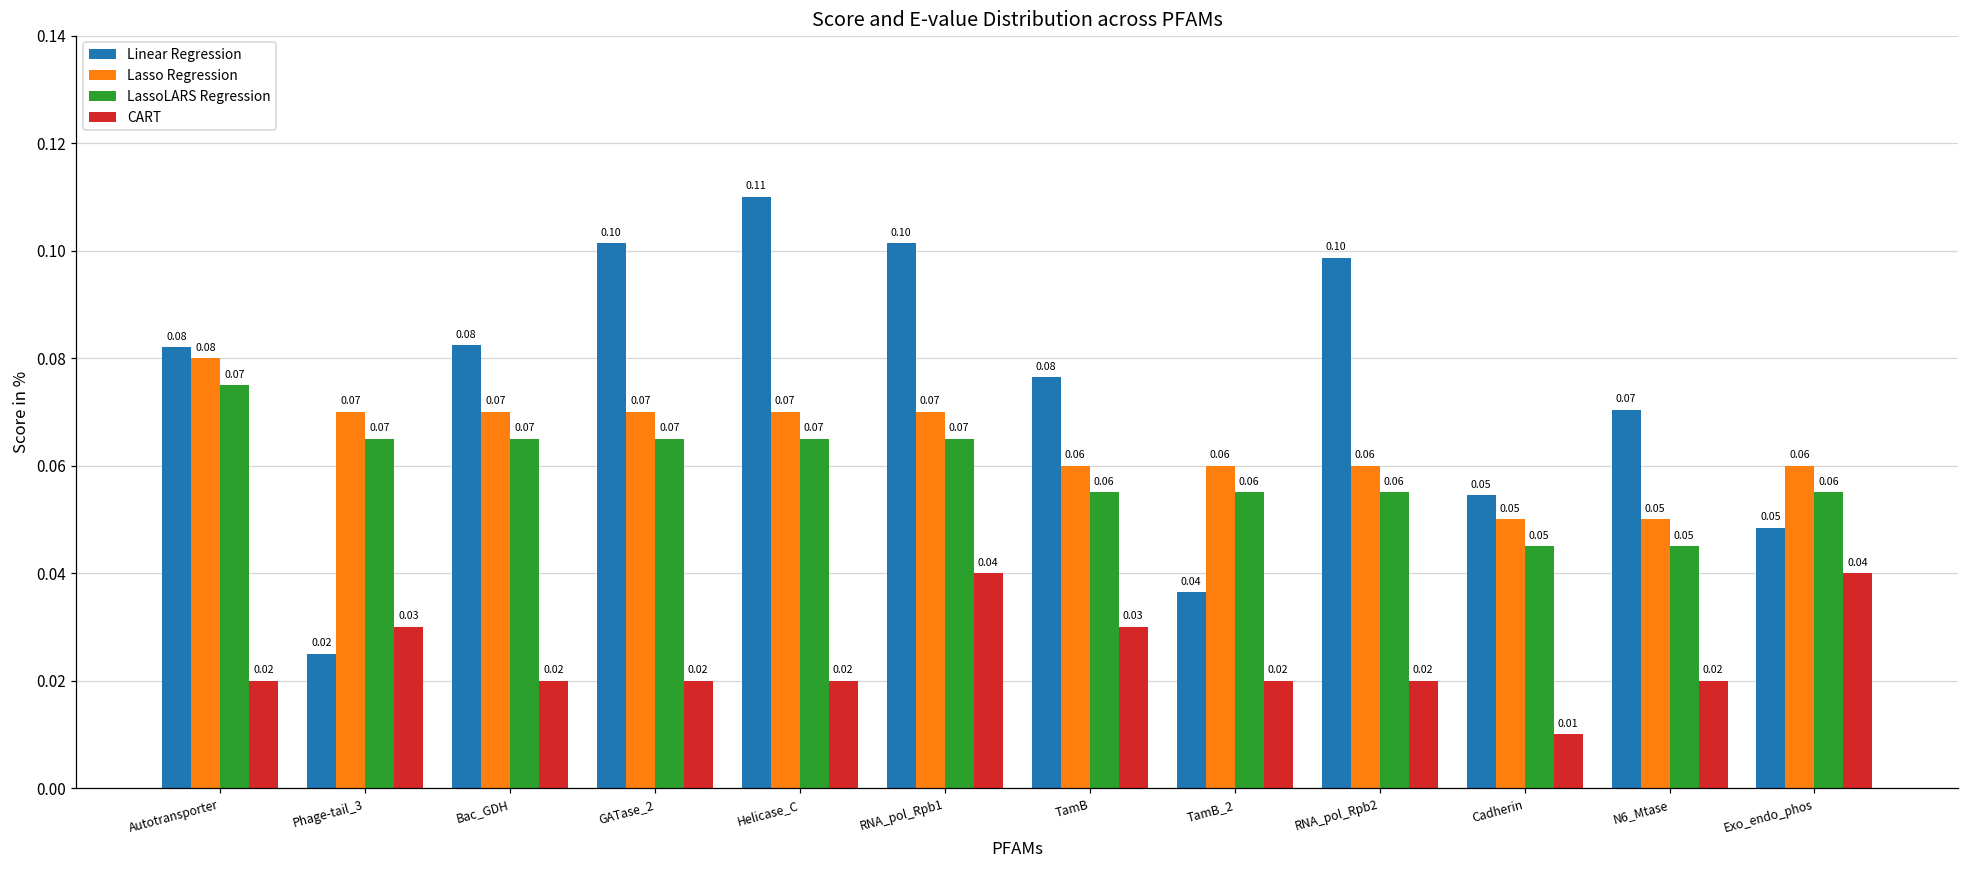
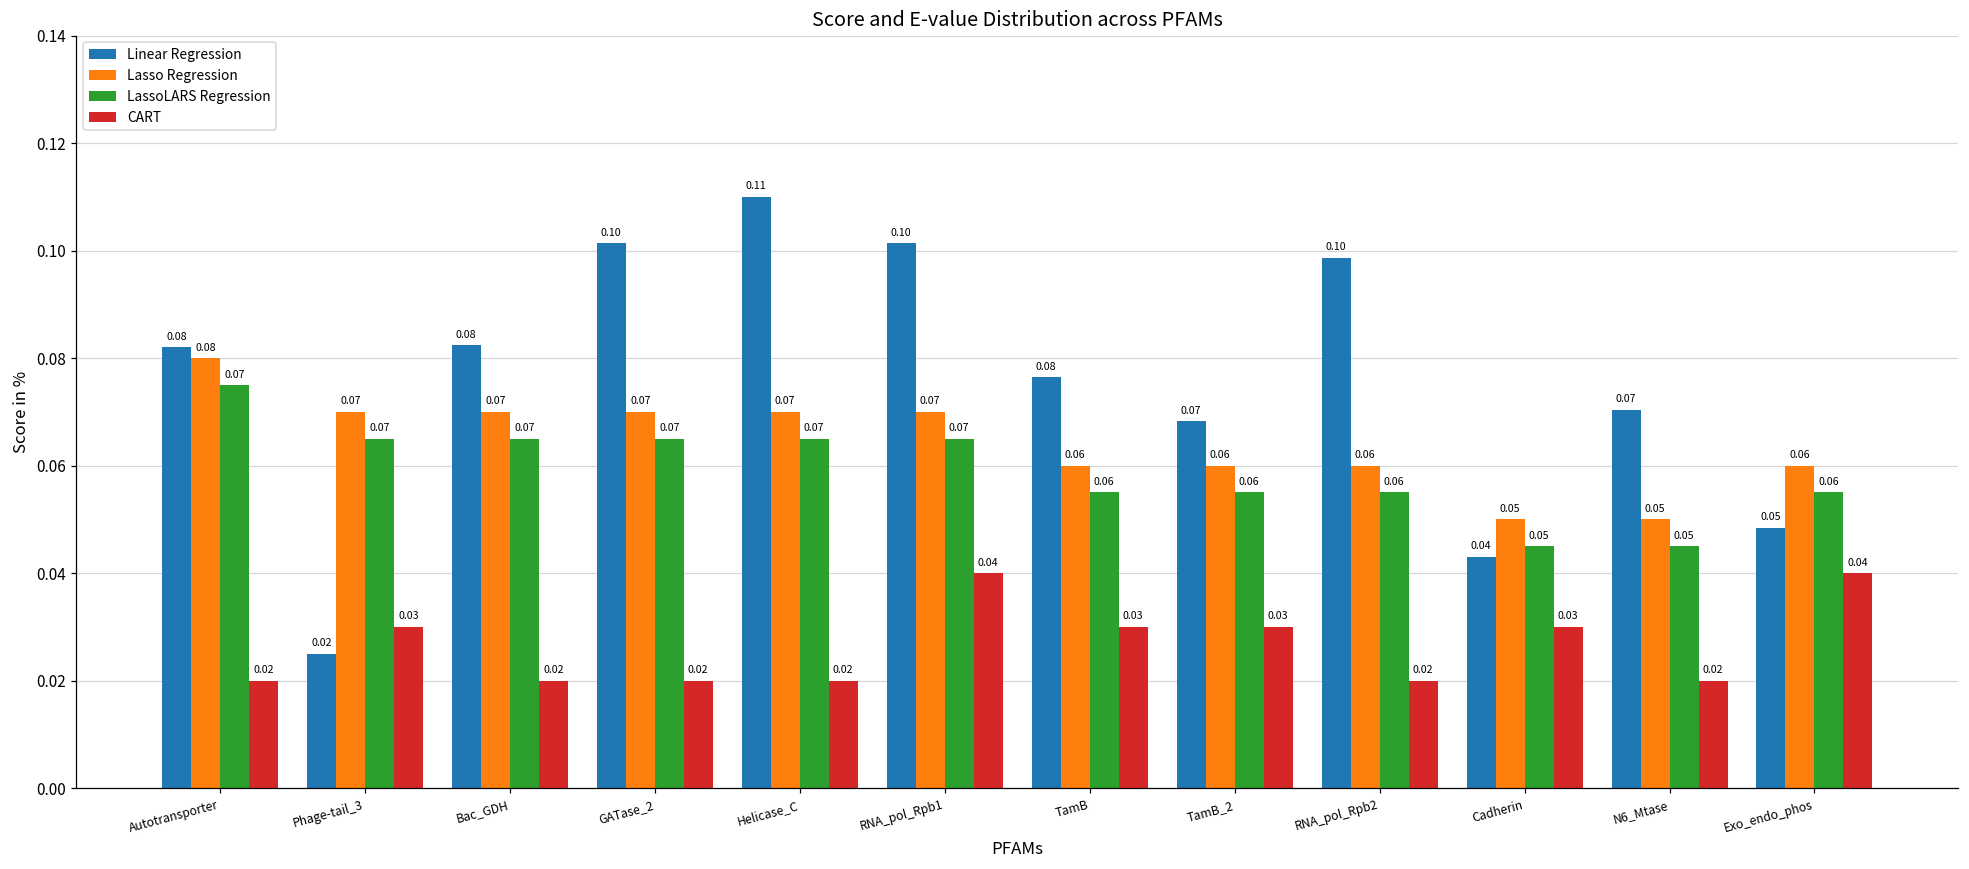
Linear Regression, TamB_2: 0.04 -> 0.07
CART, TamB_2: 0.02 -> 0.03
Linear Regression, Cadherin: 0.05 -> 0.04
CART, Cadherin: 0.01 -> 0.03
